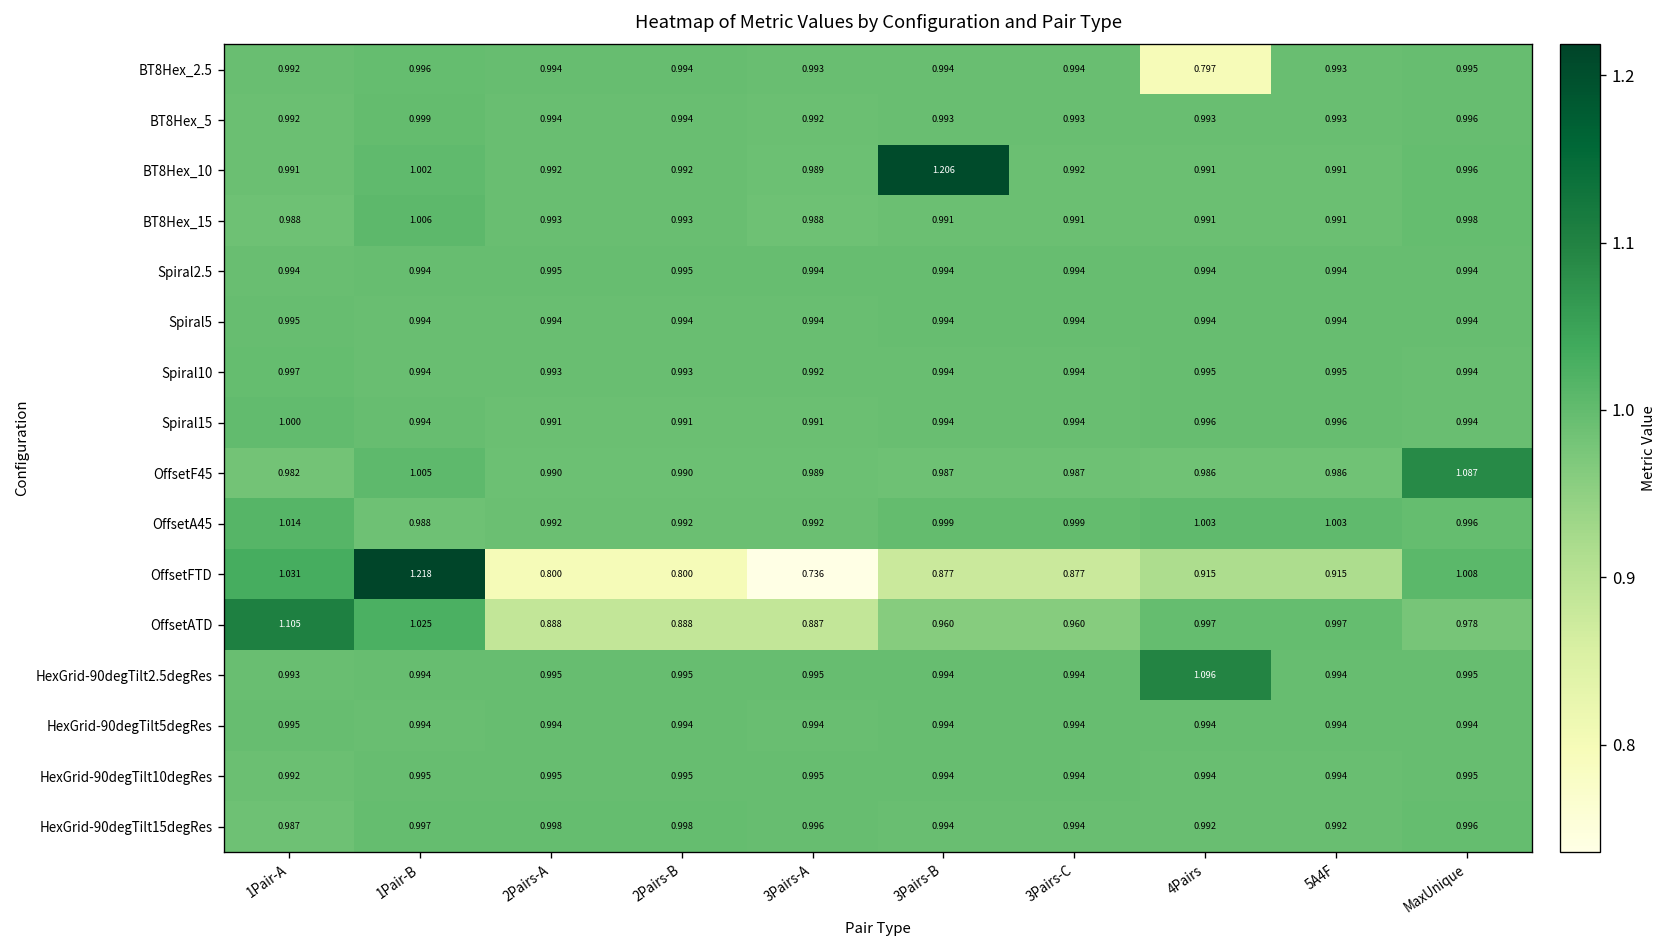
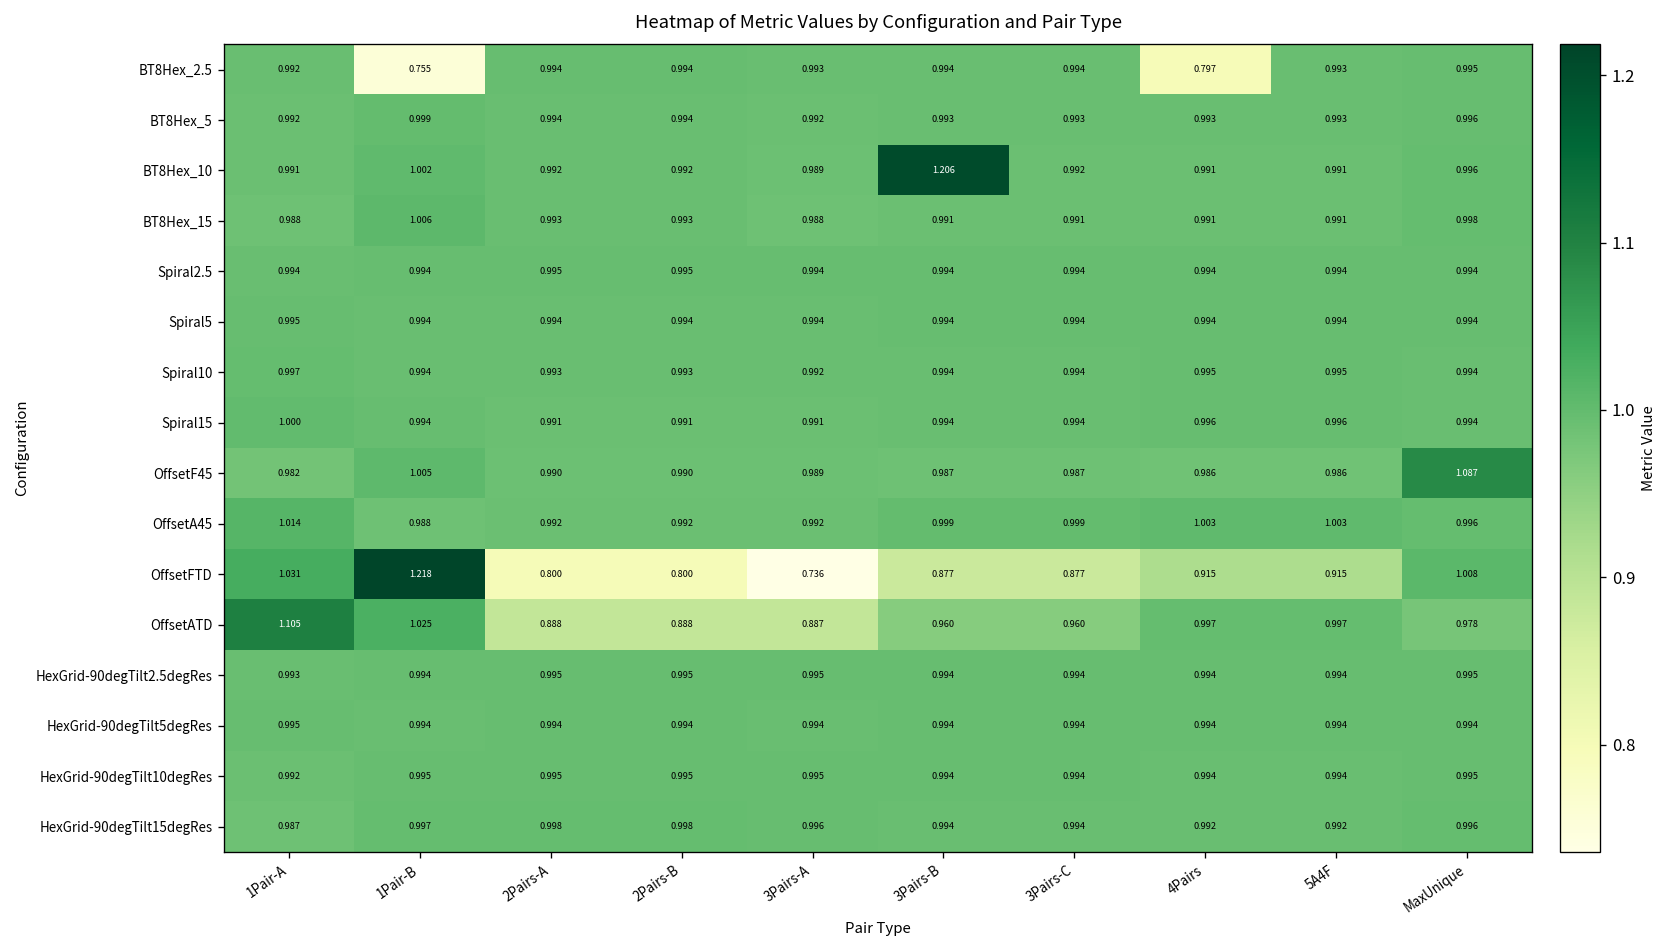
BT8Hex_2.5, 1Pair-B: 0.996 -> 0.755
HexGrid-90degTilt2.5degRes, 4Pairs: 1.096 -> 0.994
